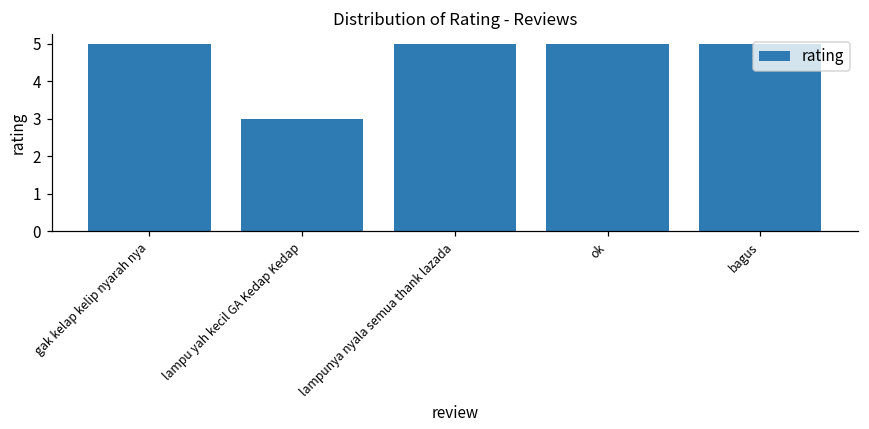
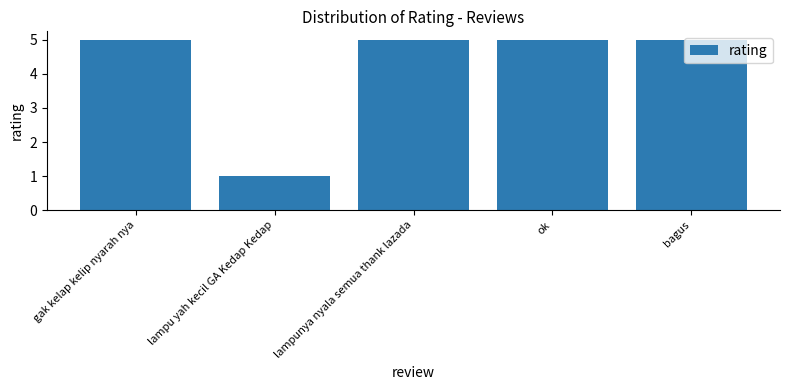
lampu yah kecil GA Kedap Kedap: 3 -> 1
